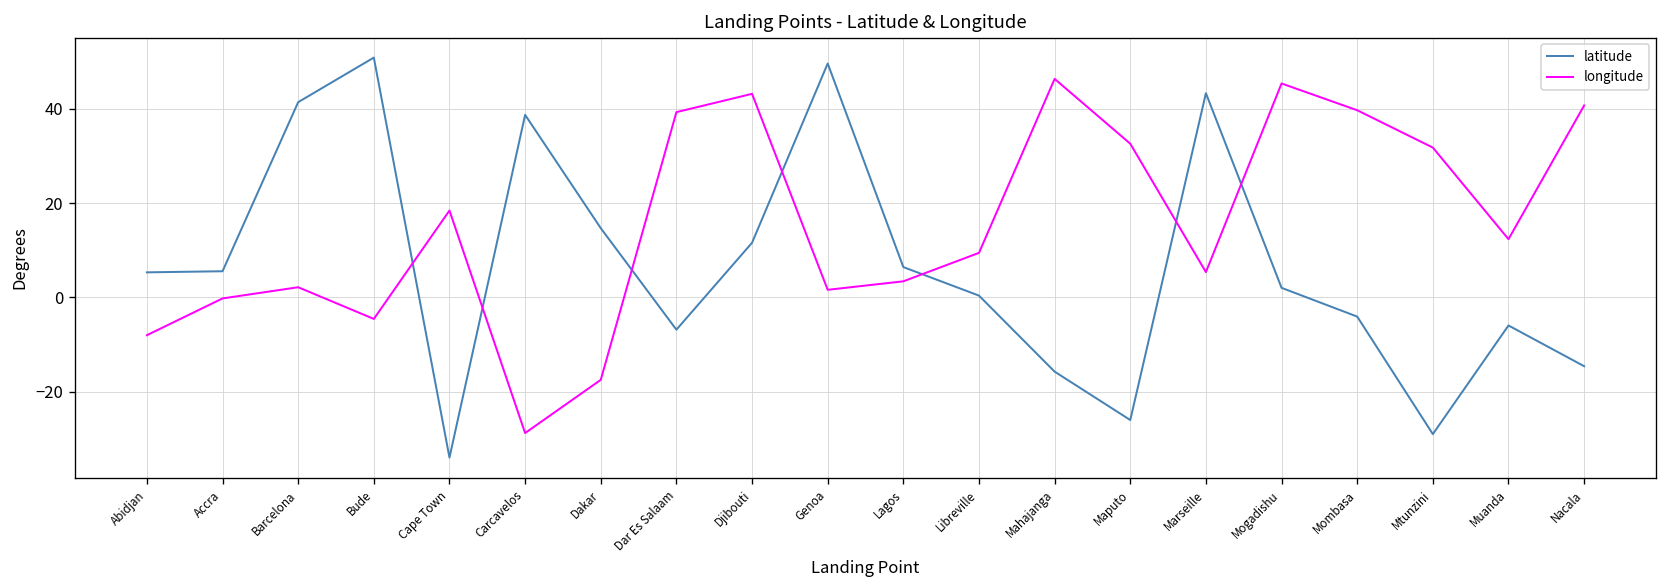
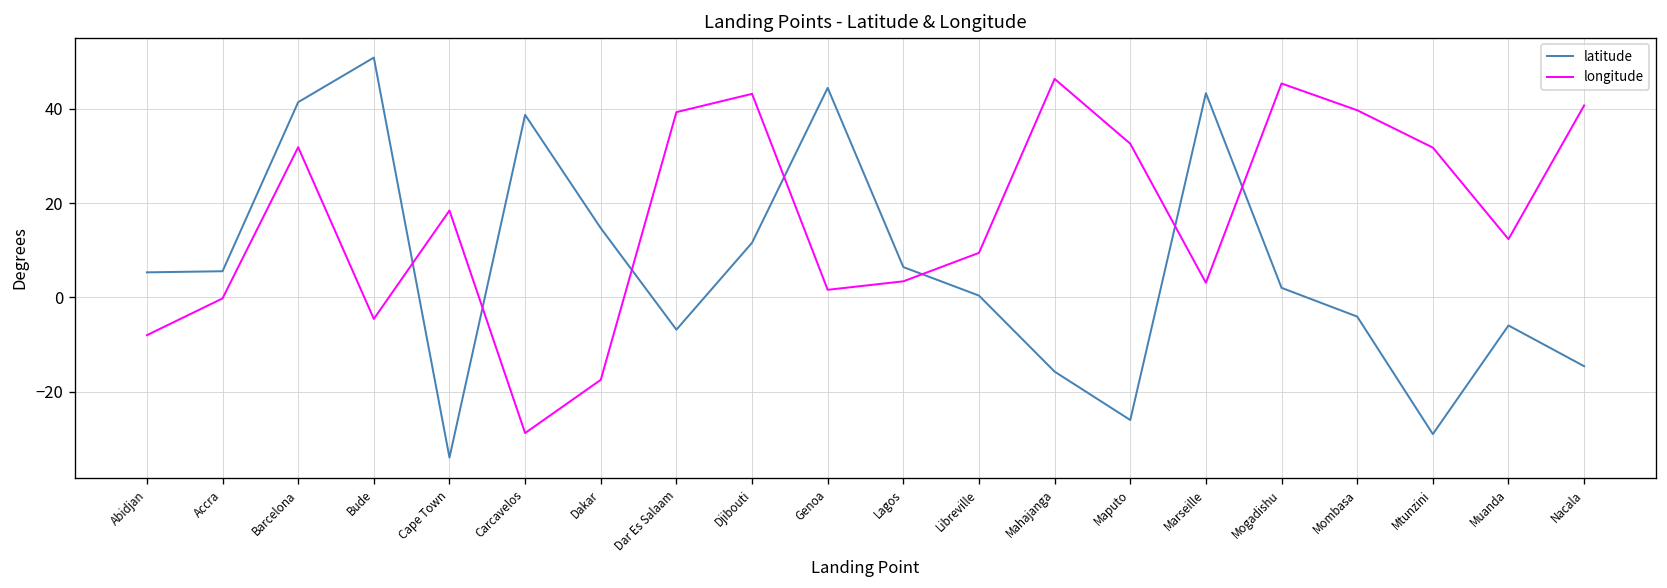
longitude, Barcelona: 2 -> 32
latitude, Genoa: 50 -> 44
longitude, Marseille: 5 -> 3
